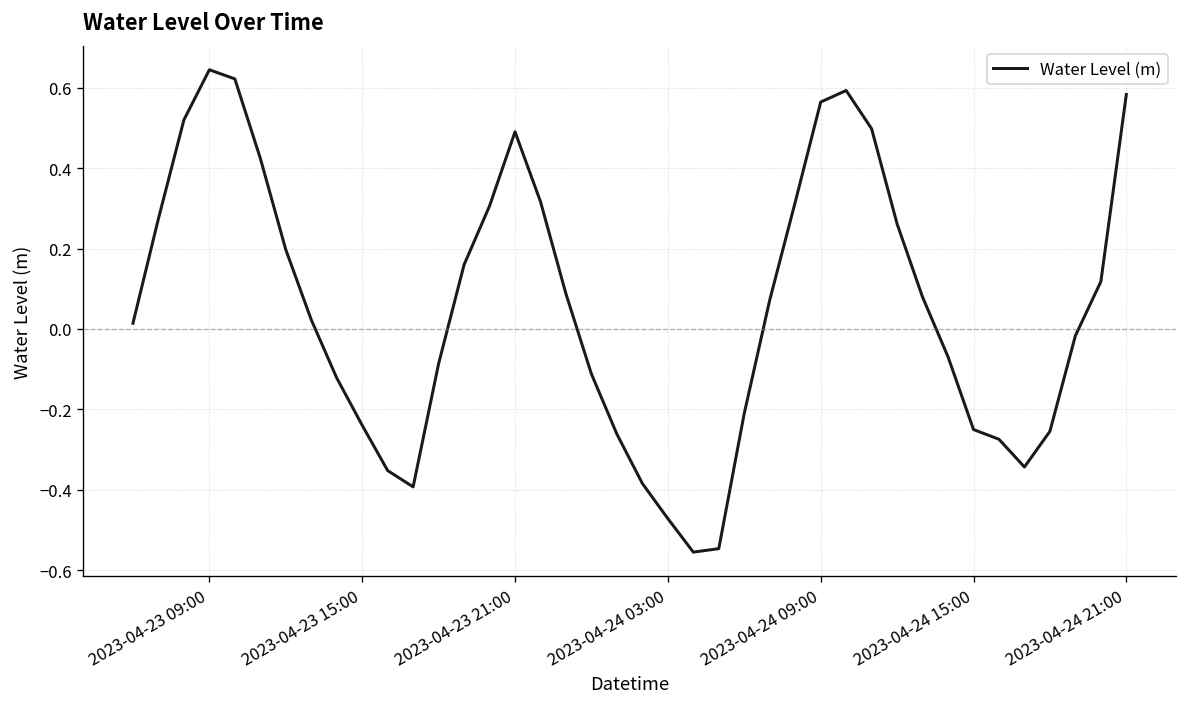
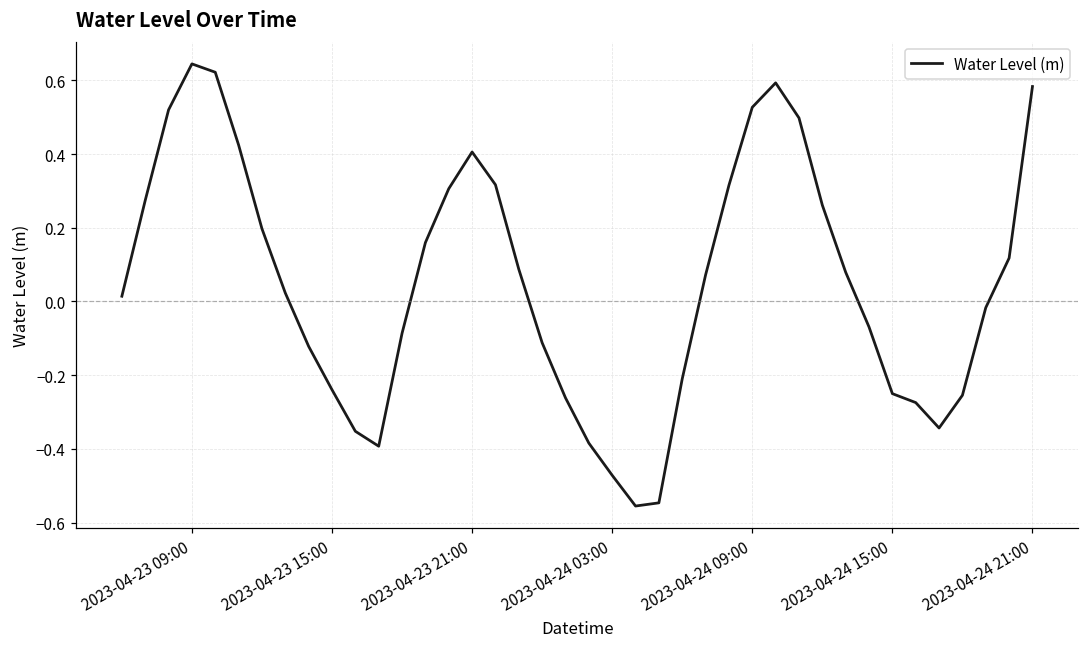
2023-04-23 21:00: 0.49 -> 0.41
2023-04-24 09:00: 0.56 -> 0.53
